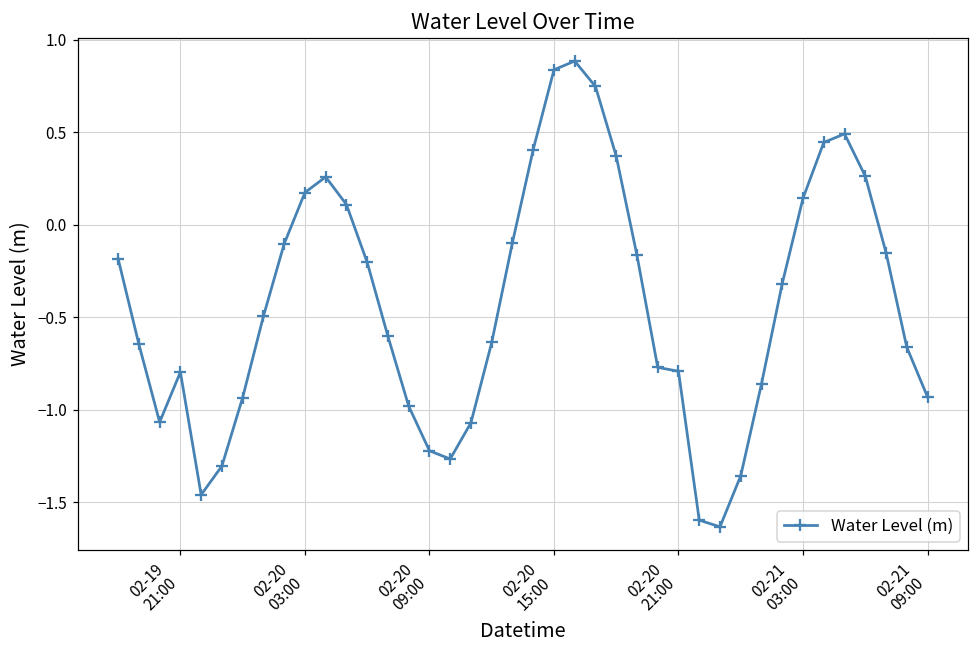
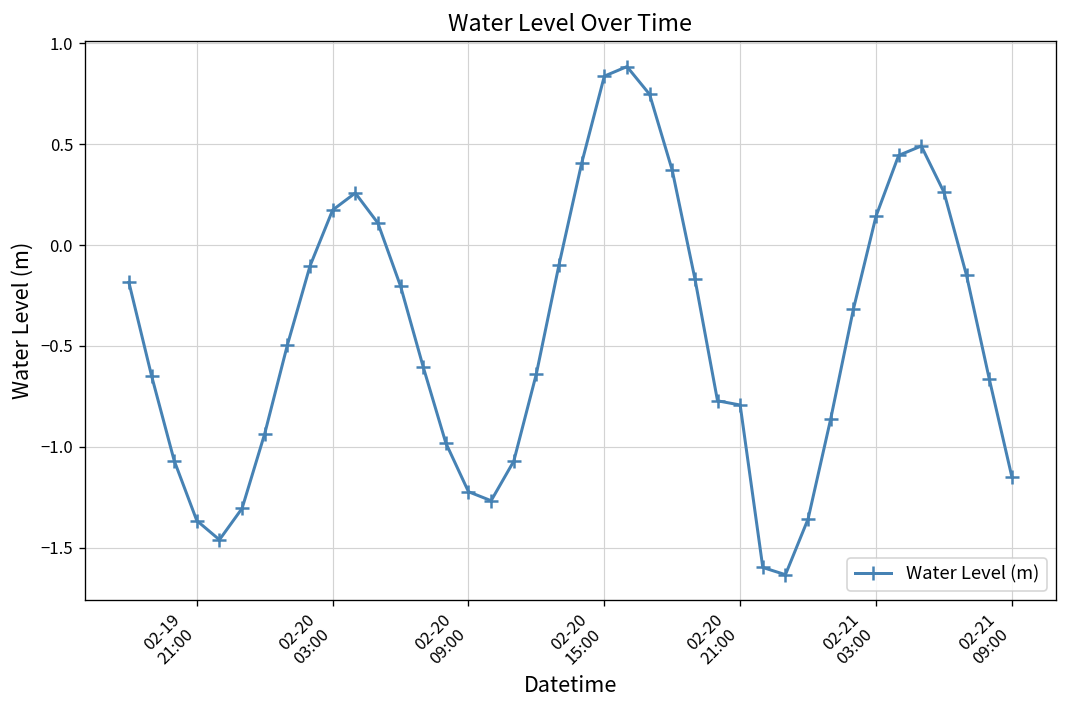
02-19 21:00: -0.80 -> -1.37
02-21 09:00: -0.93 -> -1.15
